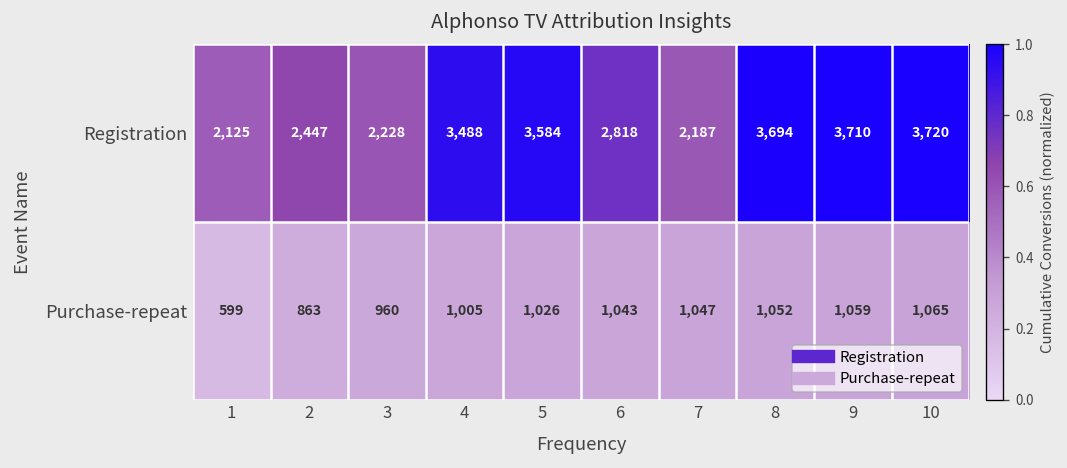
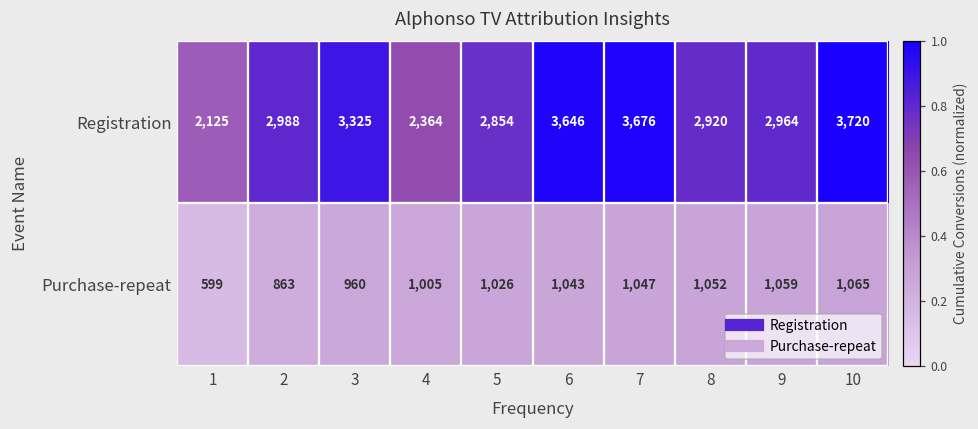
Registration, 2: 2,447 -> 2,988
Registration, 3: 2,228 -> 3,325
Registration, 4: 3,488 -> 2,364
Registration, 5: 3,584 -> 2,854
Registration, 6: 2,818 -> 3,646
Registration, 7: 2,187 -> 3,676
Registration, 8: 3,694 -> 2,920
Registration, 9: 3,710 -> 2,964
